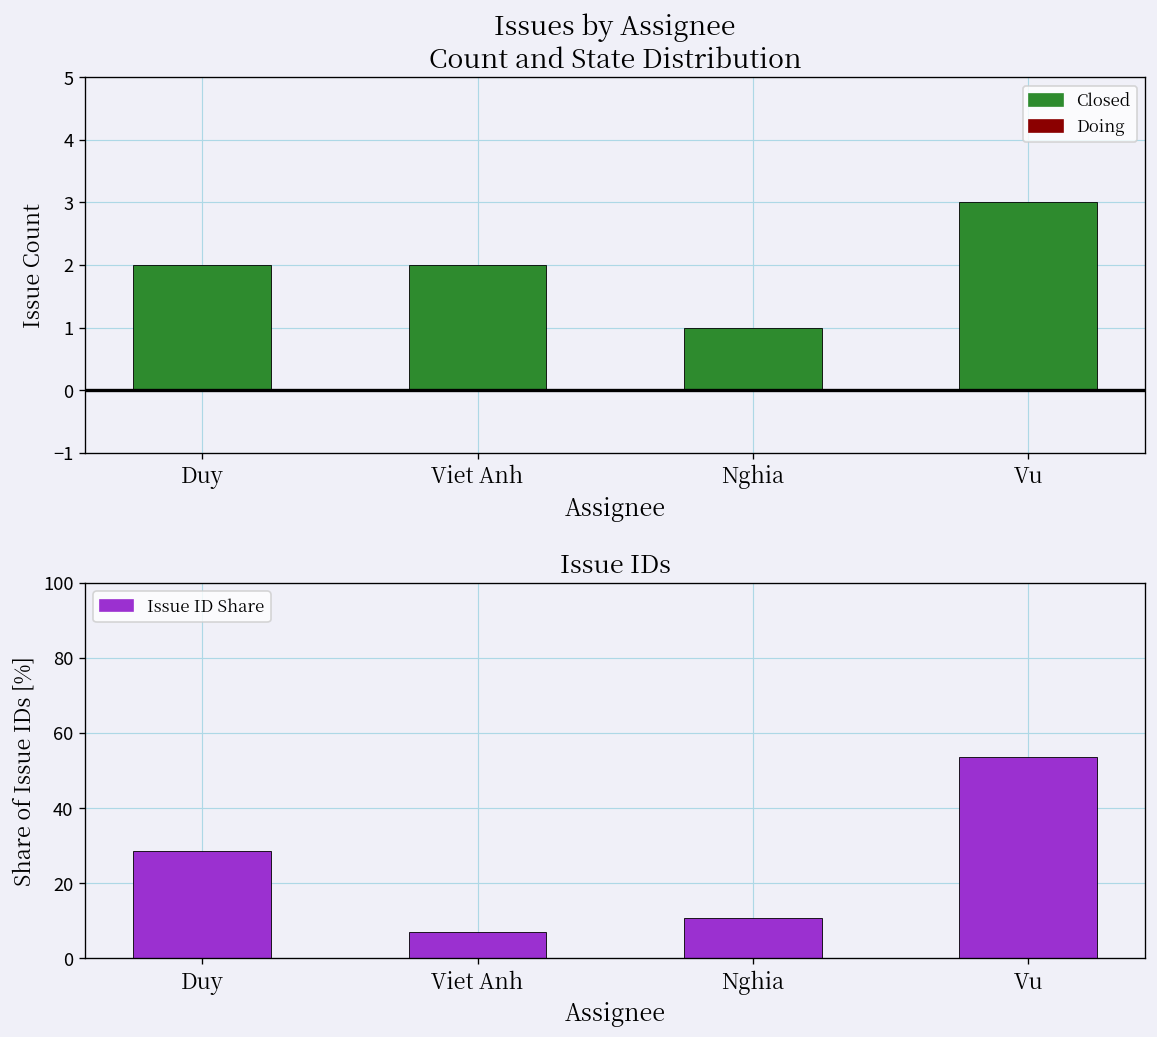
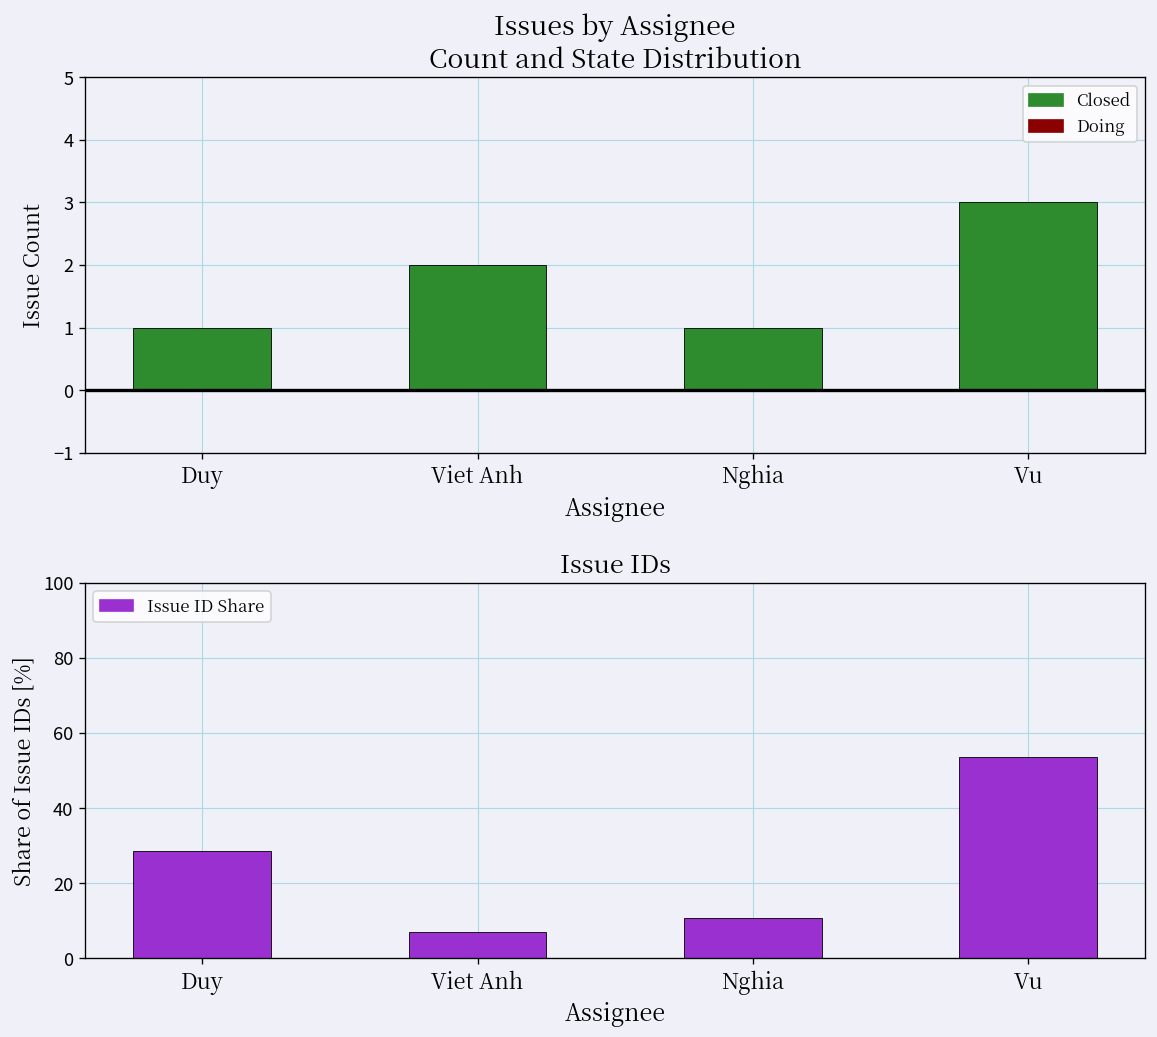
Issues by Assignee Count and State Distribution, Duy: 2 -> 1
